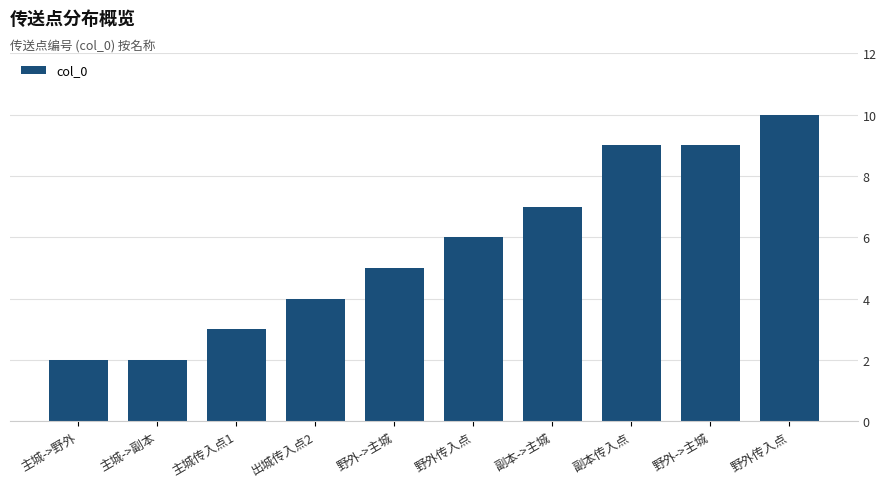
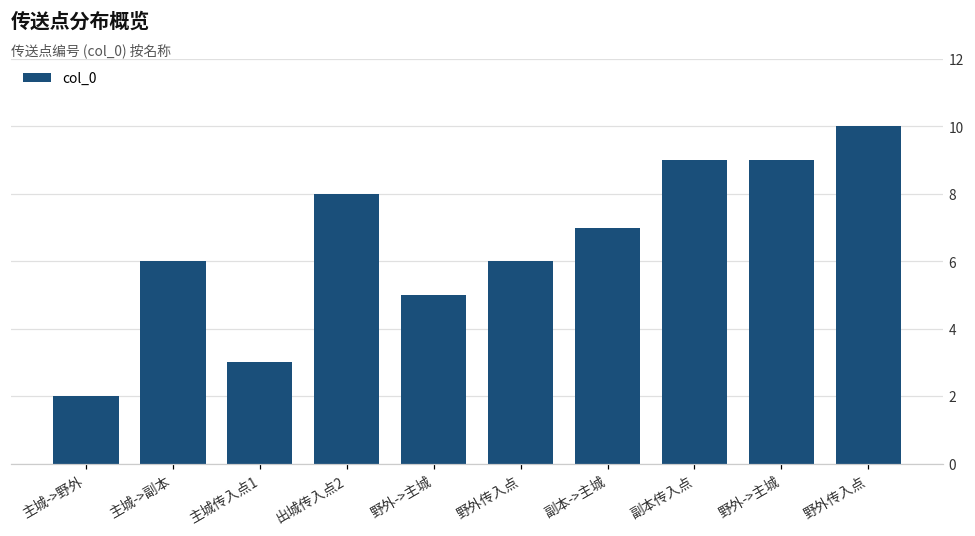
主城->副本: 2 -> 6
出城传入点2: 4 -> 8
